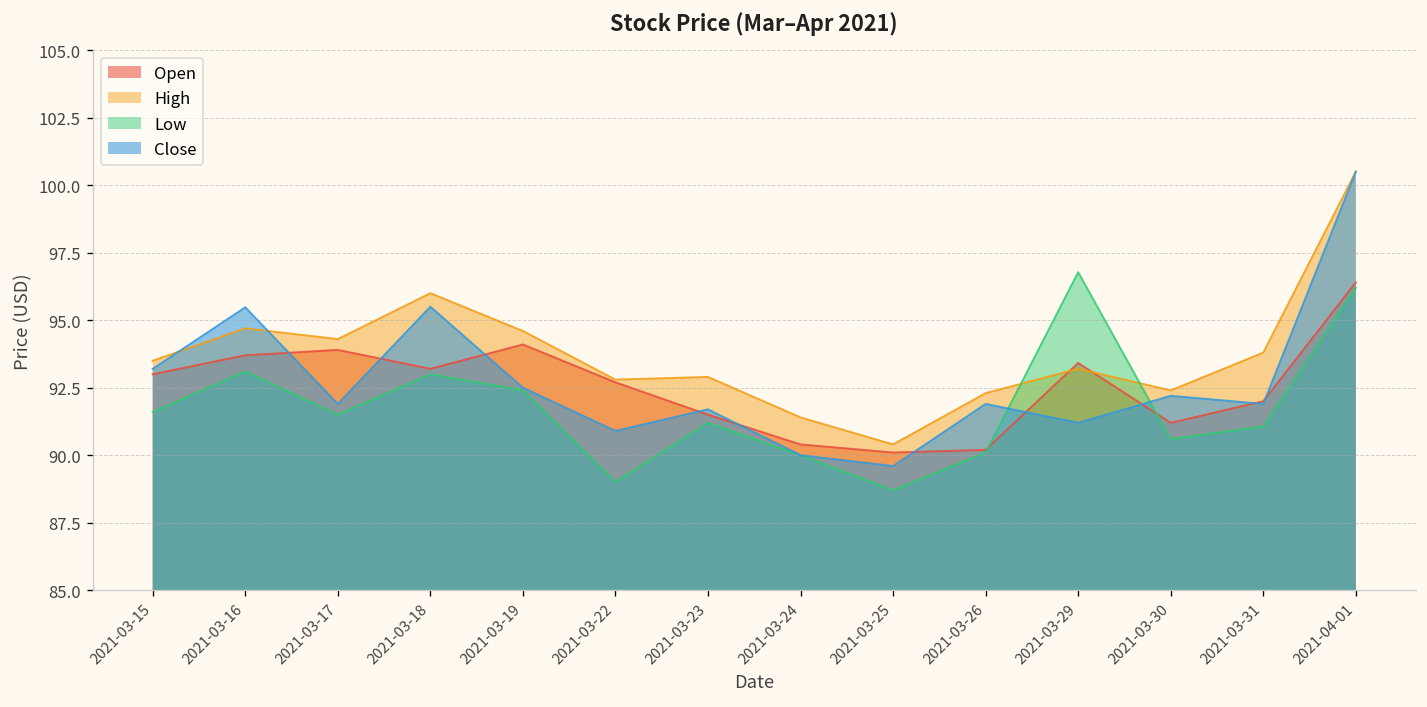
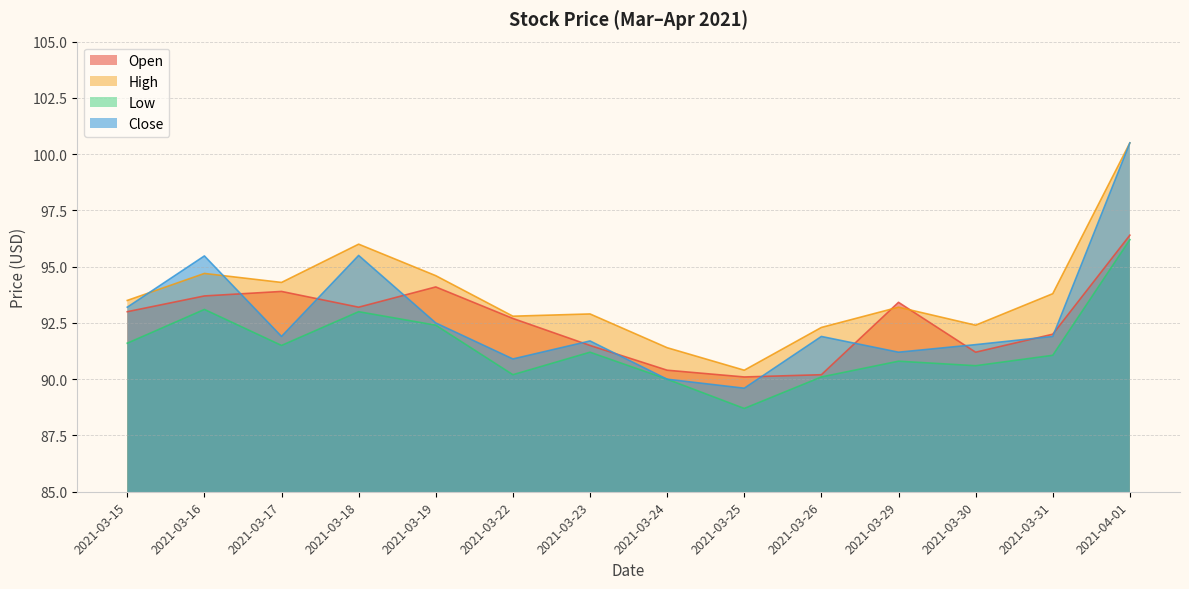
Low, 2021-03-22: 89.0 -> 90.2
Low, 2021-03-29: 96.8 -> 90.8
Close, 2021-03-30: 92.2 -> 91.5
